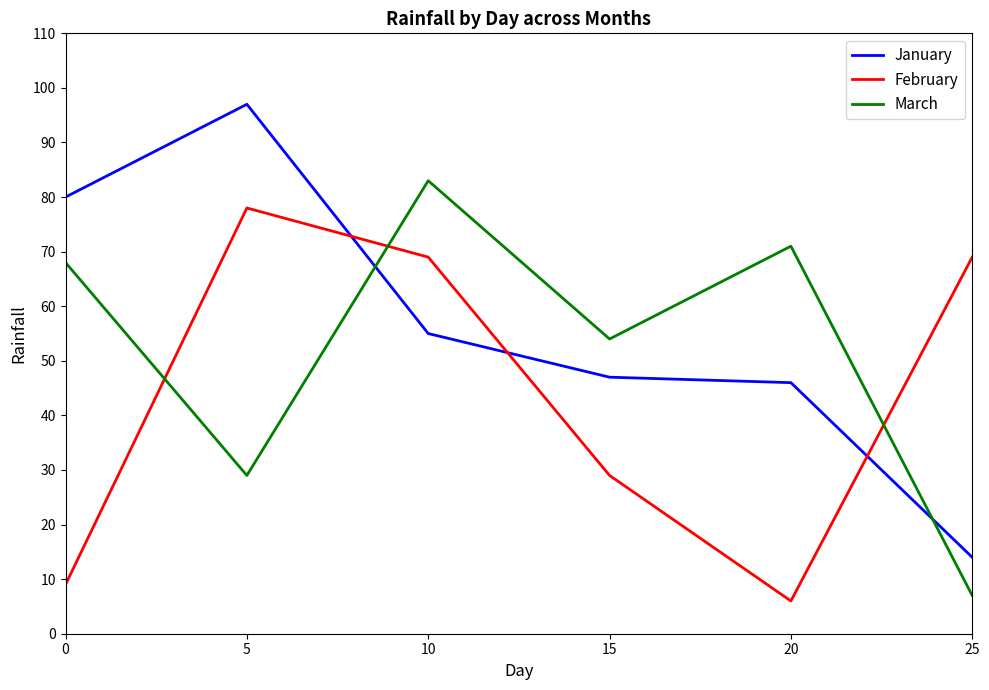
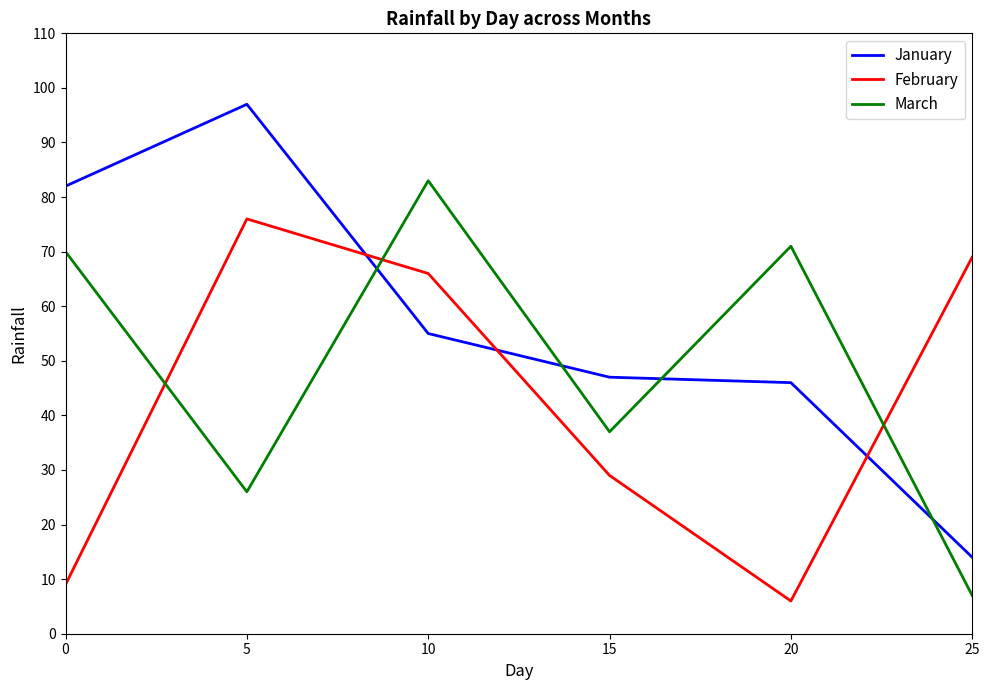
January, 0: 80 -> 82
March, 0: 68 -> 70
February, 5: 78 -> 76
March, 5: 29 -> 26
February, 10: 69 -> 66
March, 15: 54 -> 37
